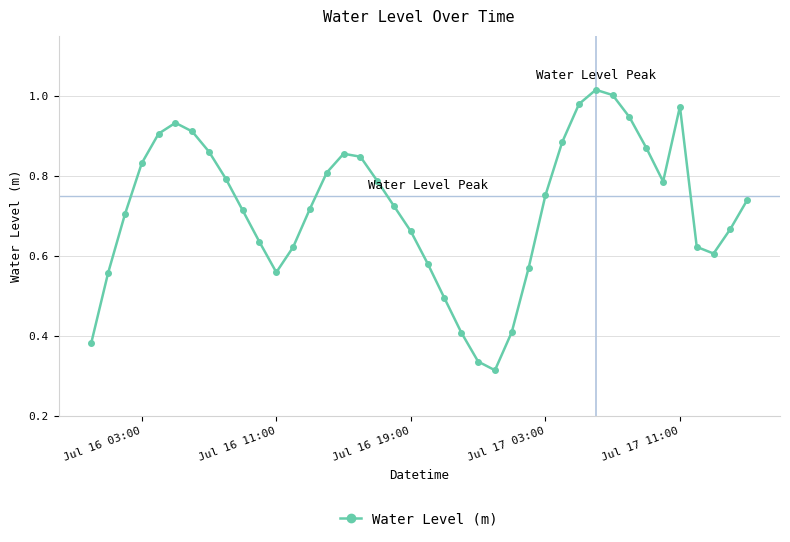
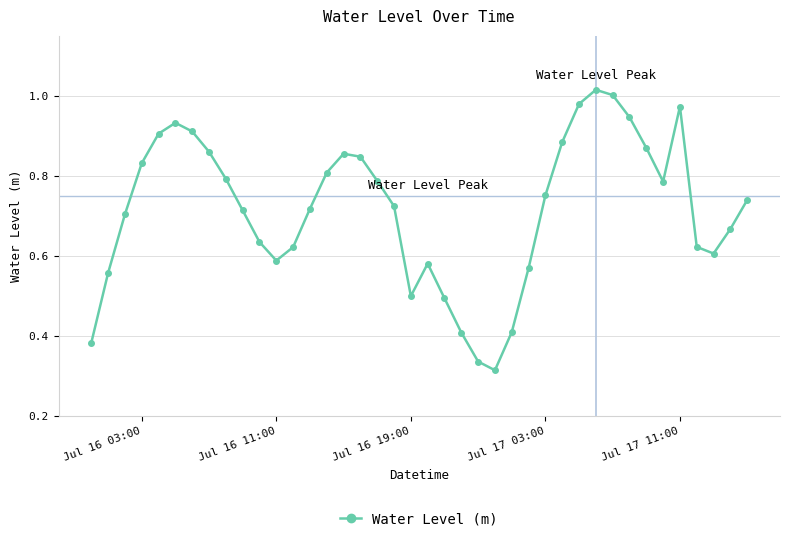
Jul 16 11:00: 0.56 -> 0.59
Jul 16 19:00: 0.66 -> 0.50
